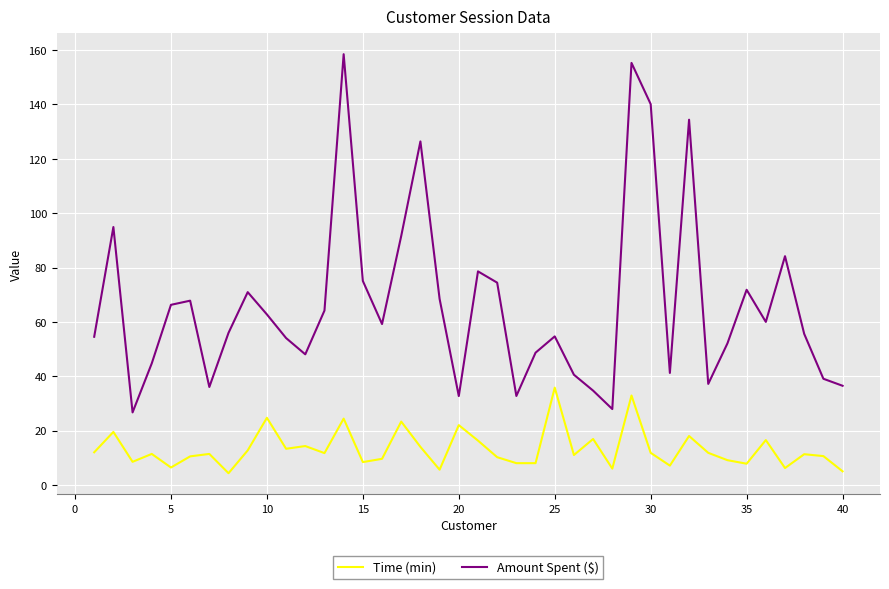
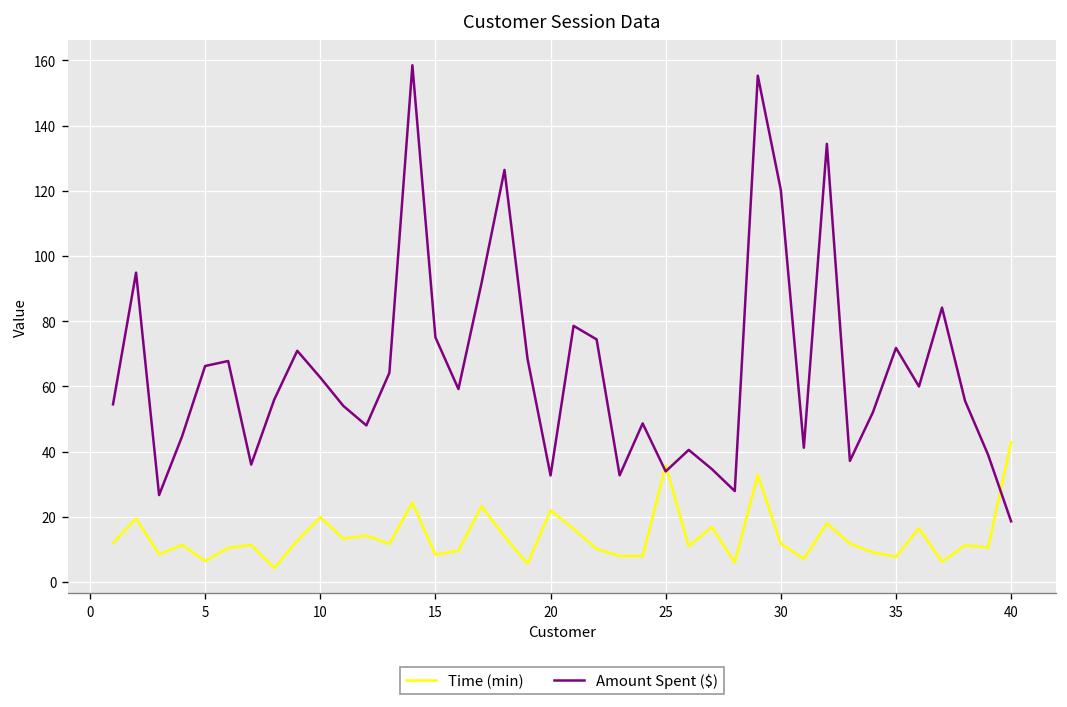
Time (min), 10: 25 -> 20
Amount Spent ($), 25: 55 -> 34
Amount Spent ($), 30: 140 -> 120
Time (min), 40: 5 -> 43
Amount Spent ($), 40: 36 -> 19
